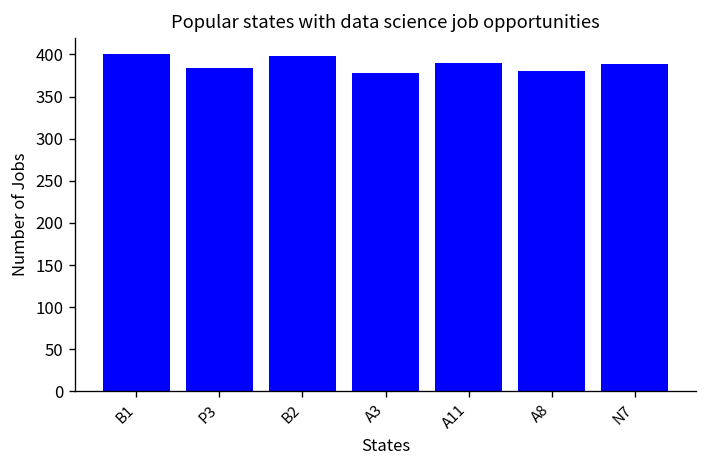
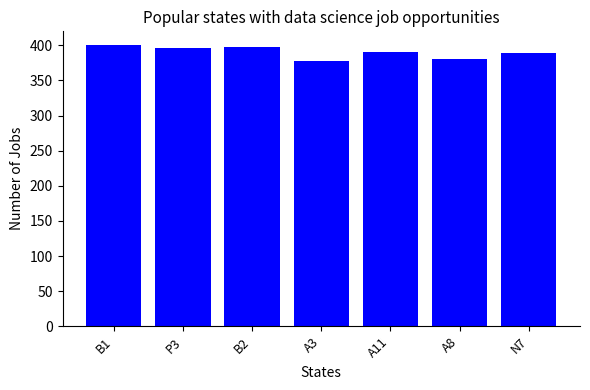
P3: 380 -> 400
